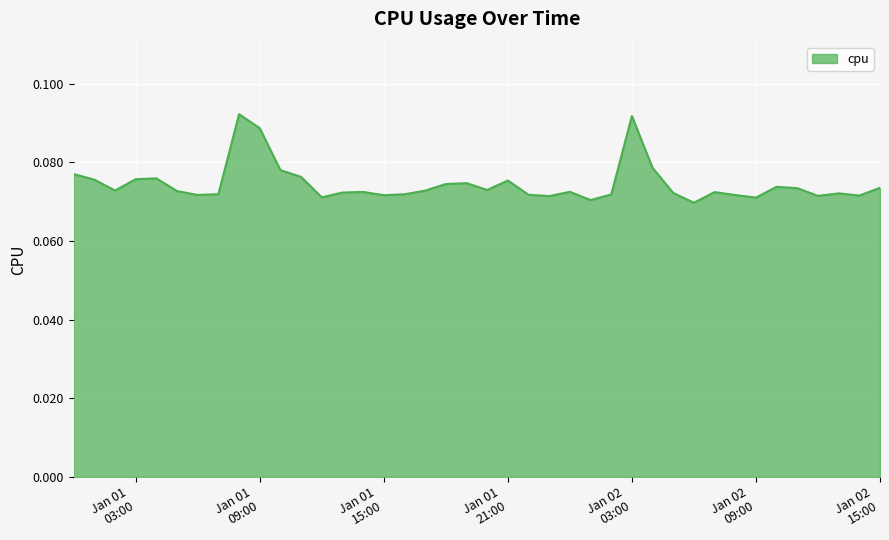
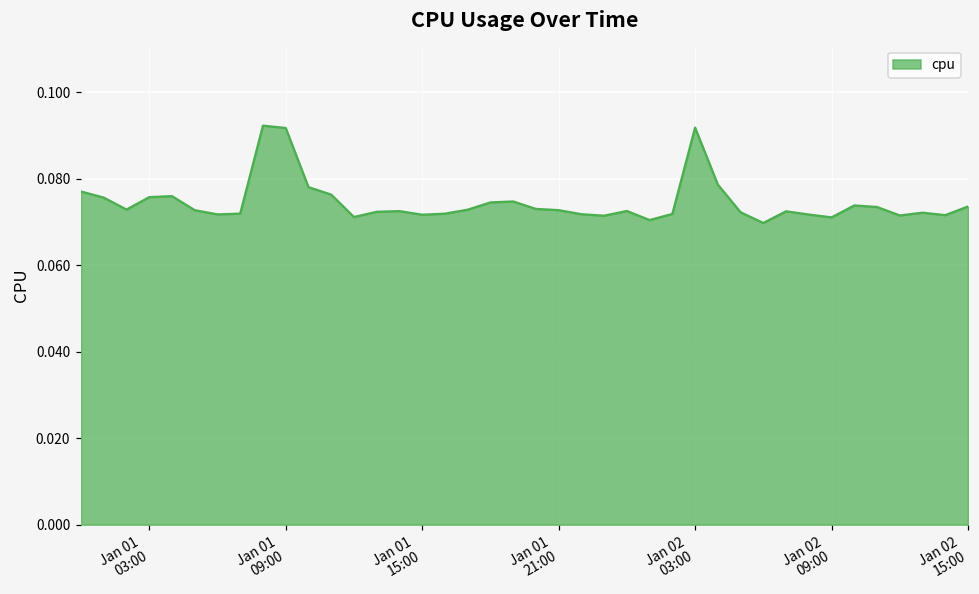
Jan 01 09:00: 0.089 -> 0.092
Jan 01 21:00: 0.075 -> 0.073
